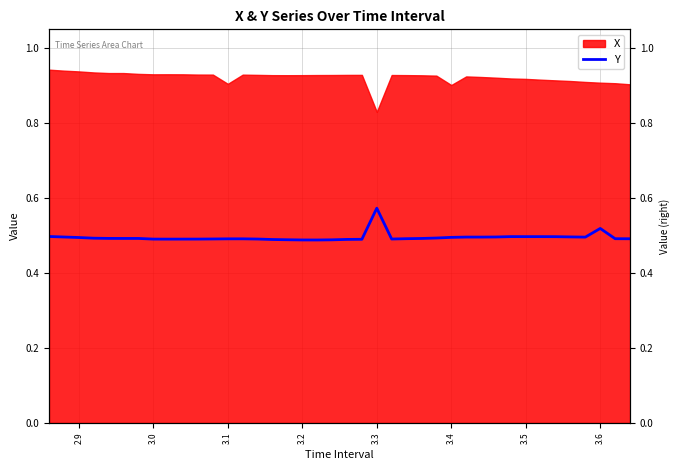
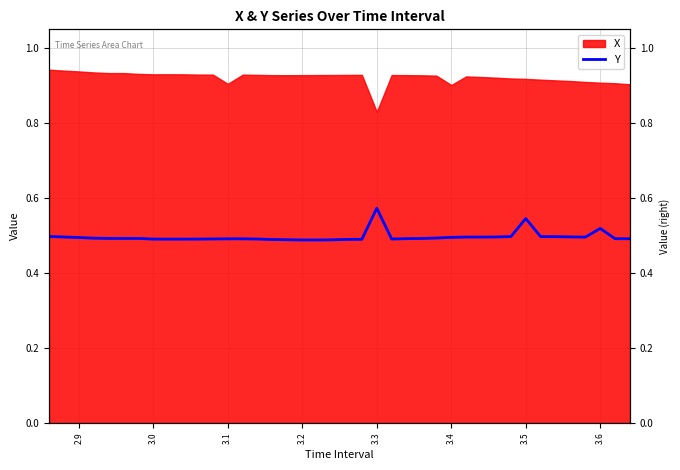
Y, 3.5: 0.50 -> 0.55
